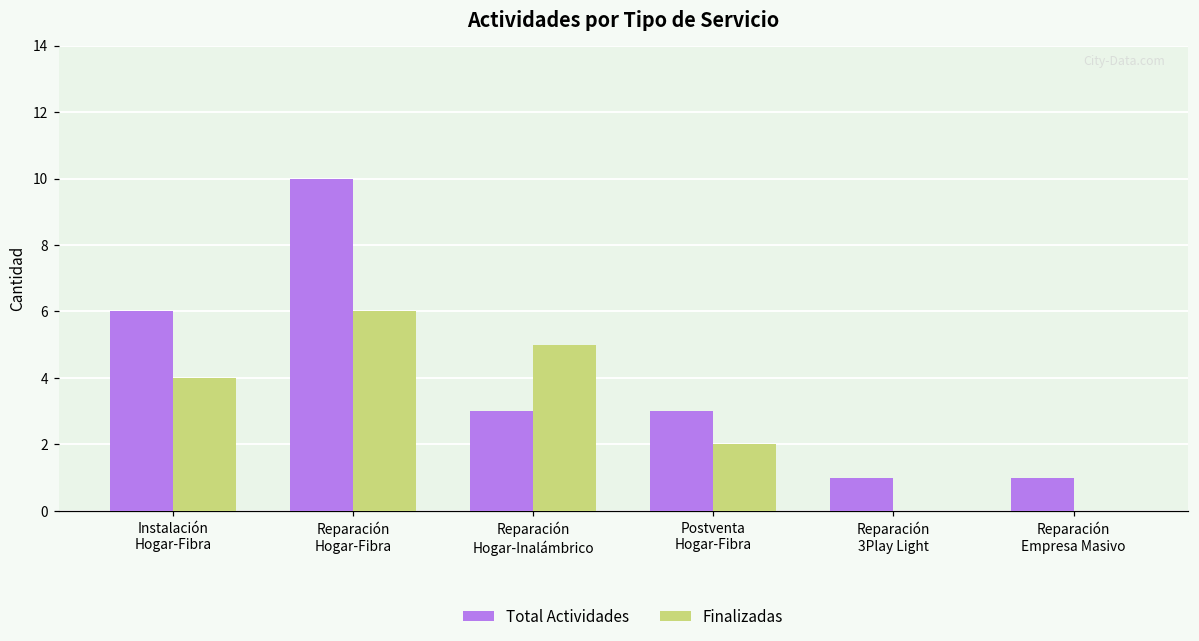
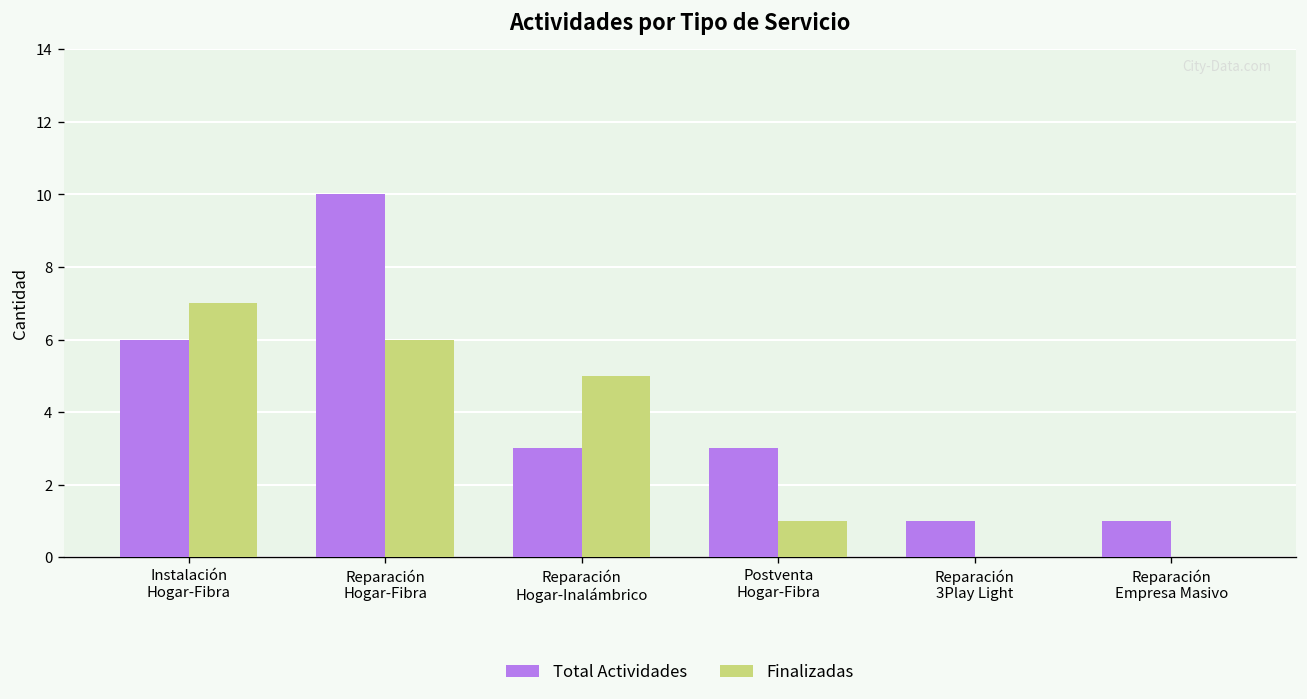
Finalizadas, Instalación Hogar-Fibra: 4 -> 7
Finalizadas, Postventa Hogar-Fibra: 2 -> 1
